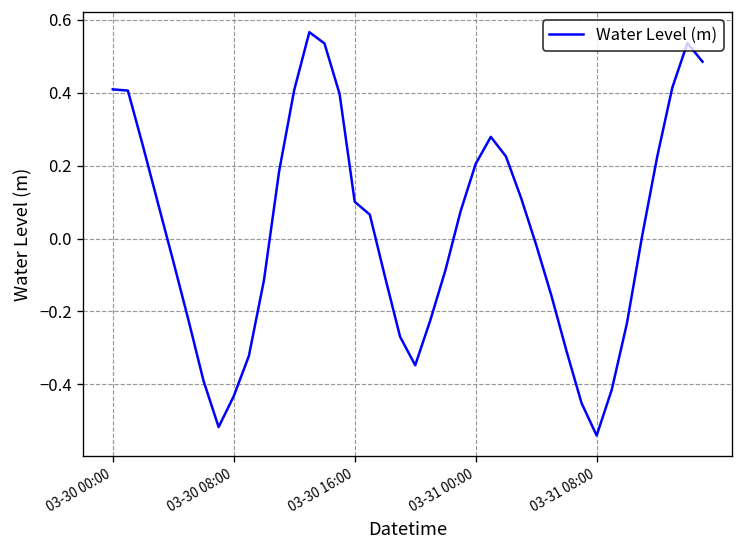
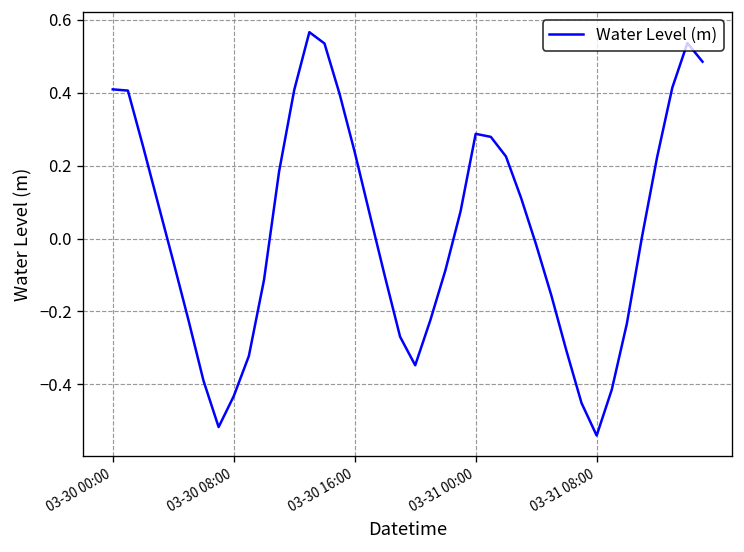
03-30 16:00: 0.10 -> 0.24
03-31 00:00: 0.20 -> 0.29
